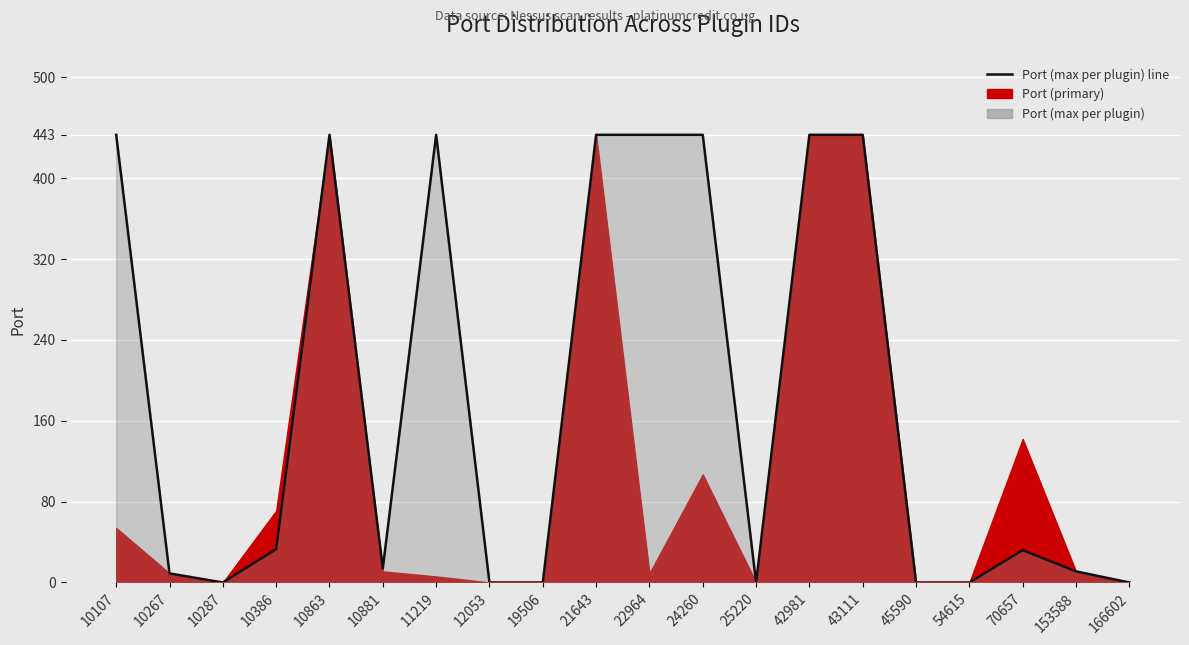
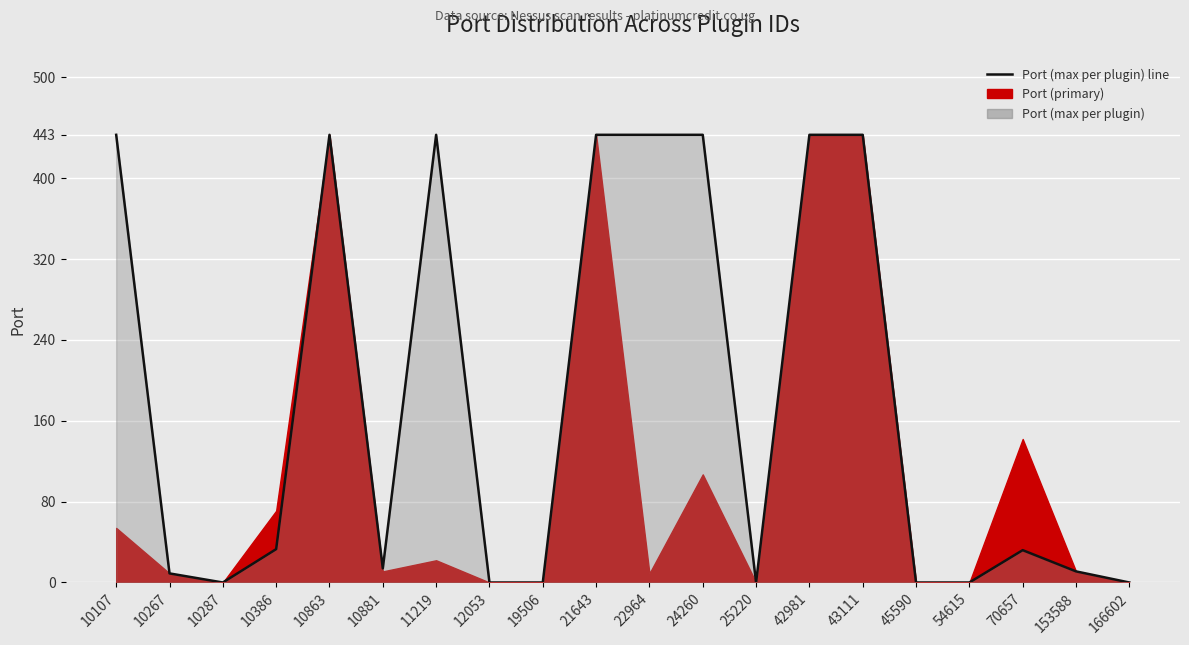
Port (primary), 11219: 6 -> 22
